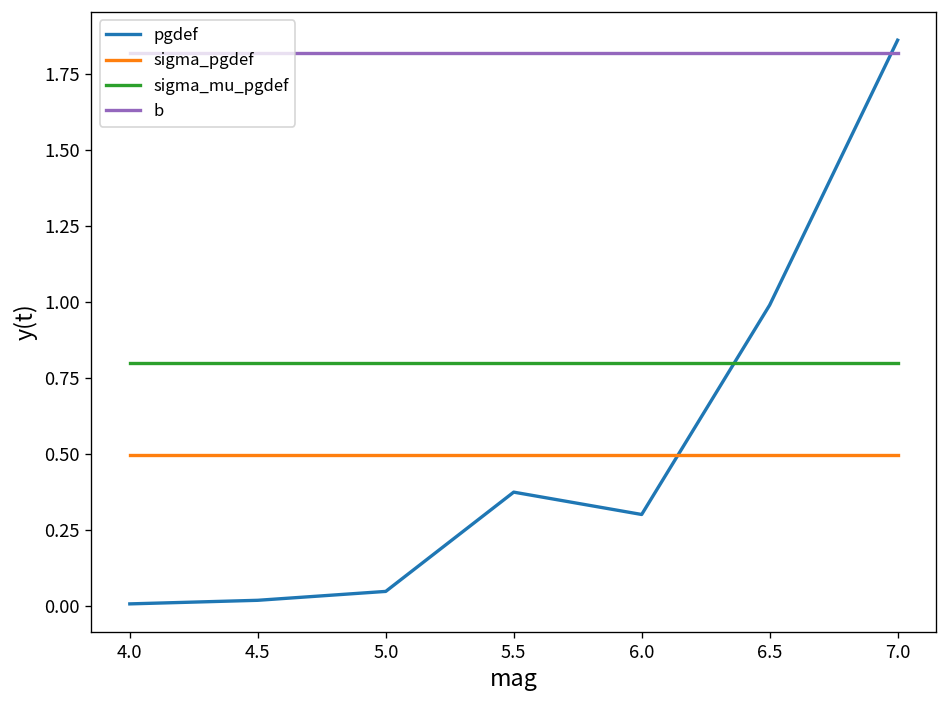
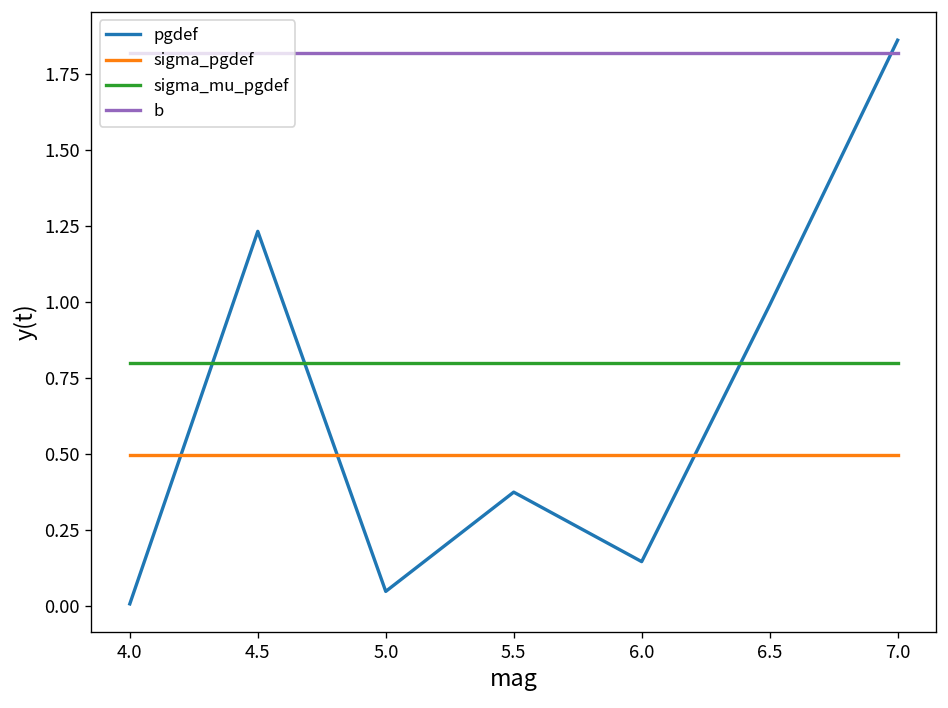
pgdef, 4.5: 0.02 -> 1.23
pgdef, 6.0: 0.30 -> 0.15
